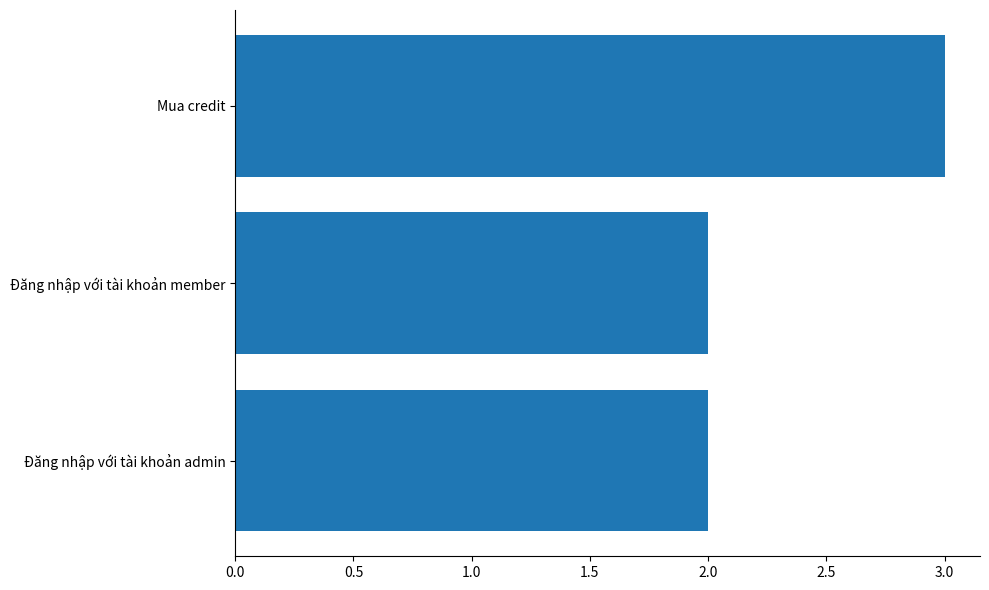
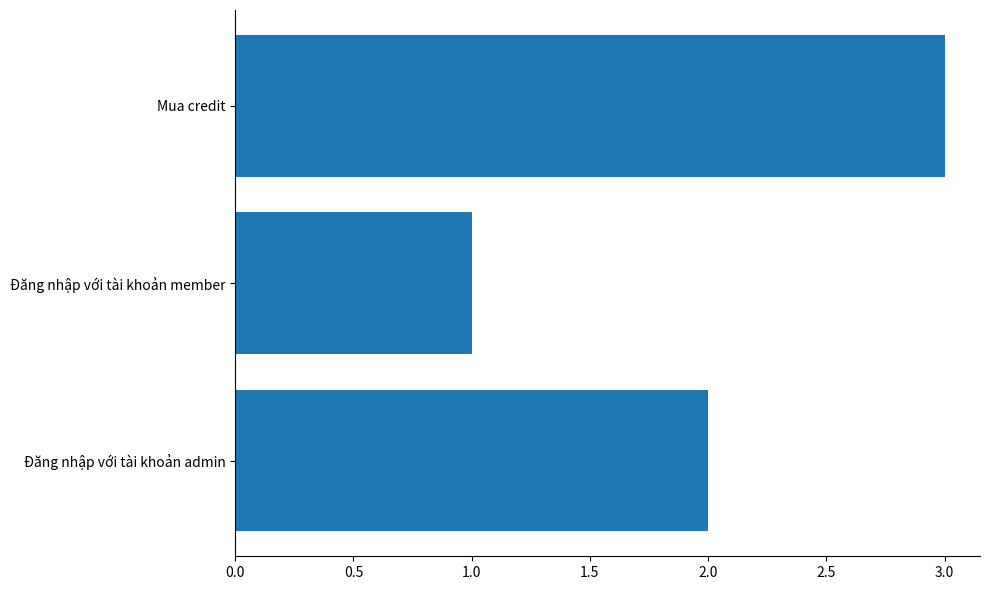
Đăng nhập với tài khoản member: 2 -> 1
